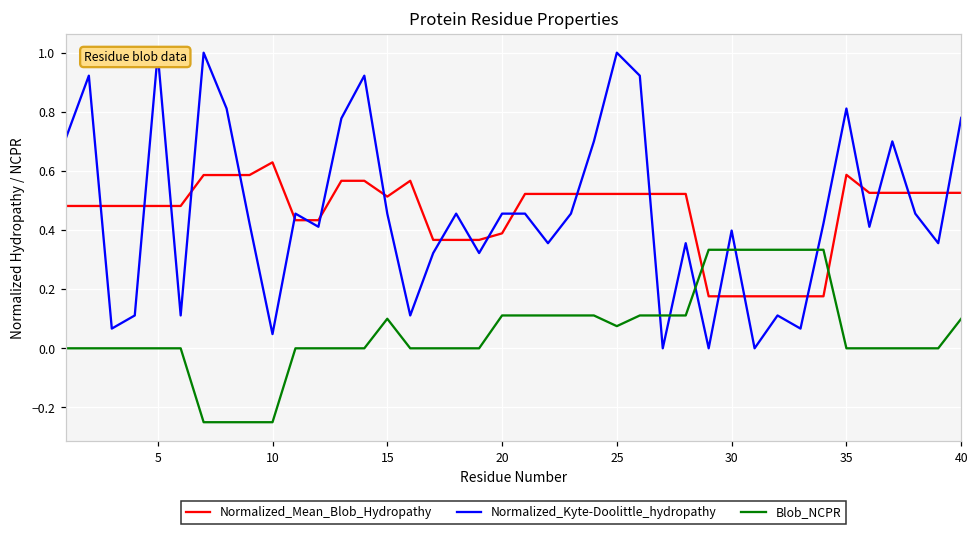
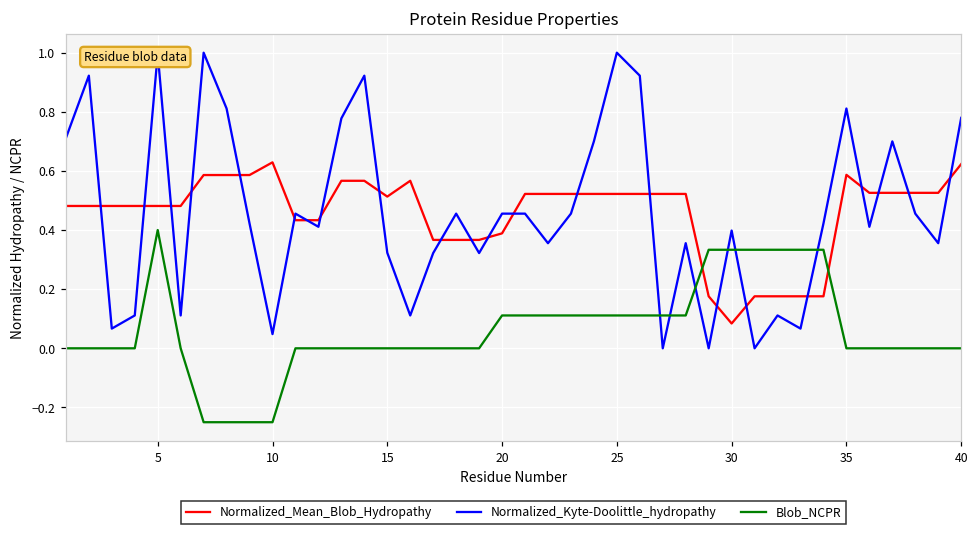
Blob_NCPR, 5: 0.0 -> 0.4
Normalized_Kyte-Doolittle_hydropathy, 15: 0.46 -> 0.32
Blob_NCPR, 15: 0.1 -> 0.0
Blob_NCPR, 25: 0.07 -> 0.11
Normalized_Mean_Blob_Hydropathy, 30: 0.18 -> 0.08
Normalized_Mean_Blob_Hydropathy, 40: 0.53 -> 0.62
Blob_NCPR, 40: 0.1 -> 0.0
